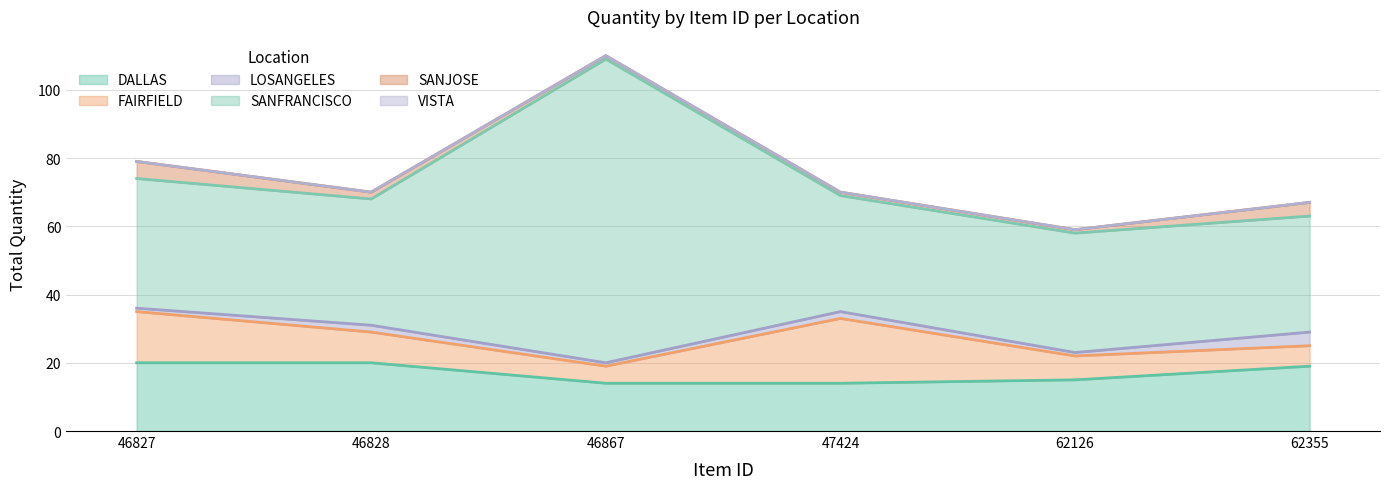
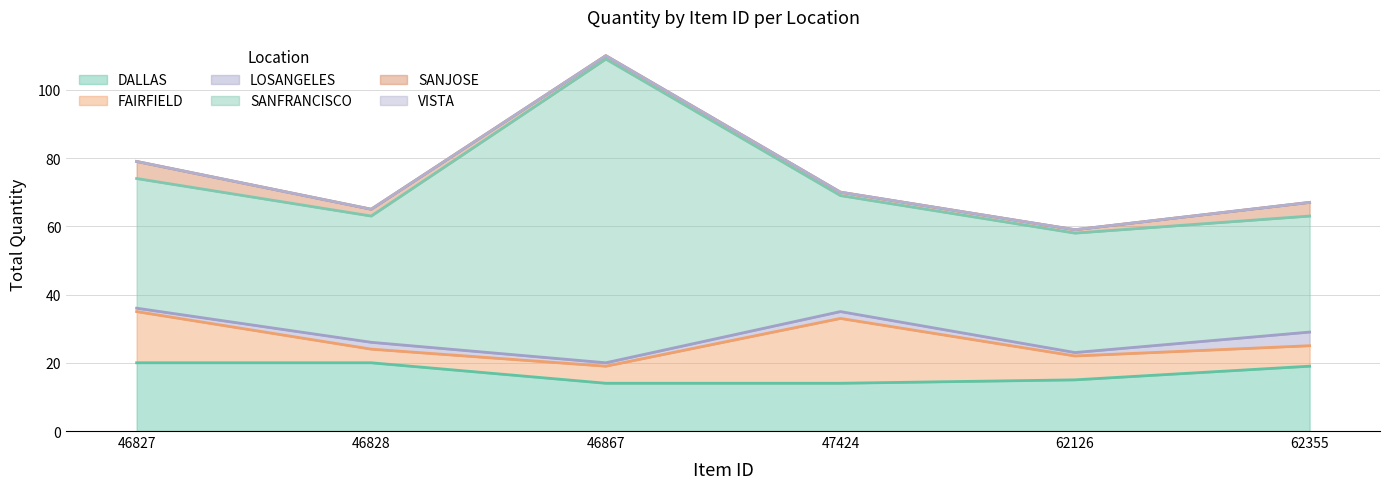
FAIRFIELD, 46828: 9 -> 4
